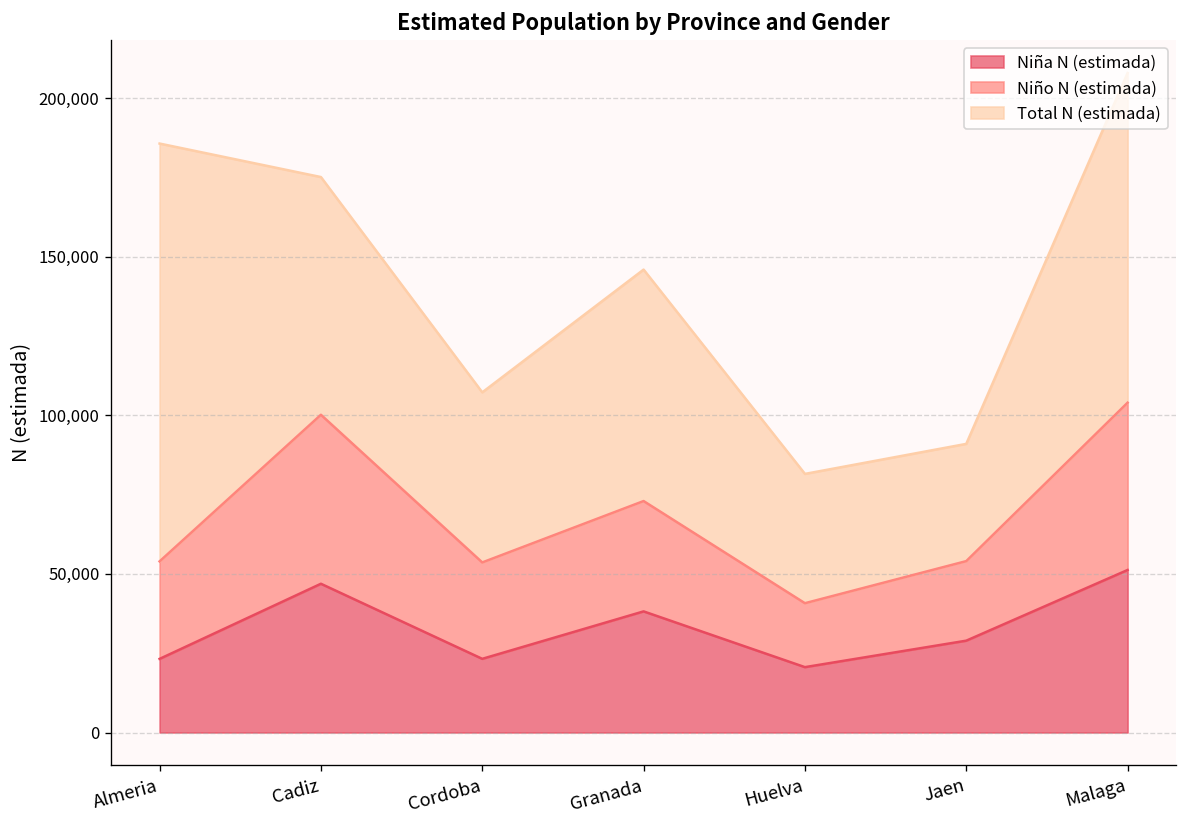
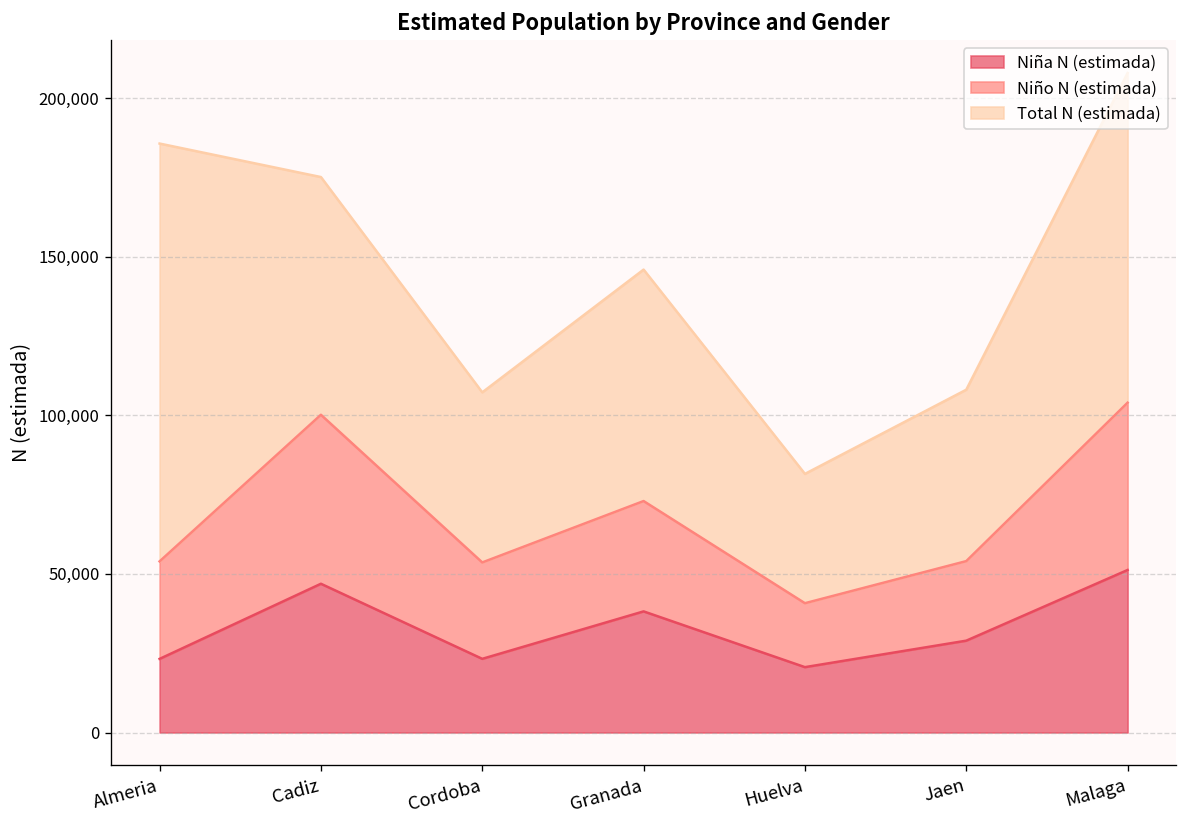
Total N (estimada), Jaen: 37,000 -> 54,000
